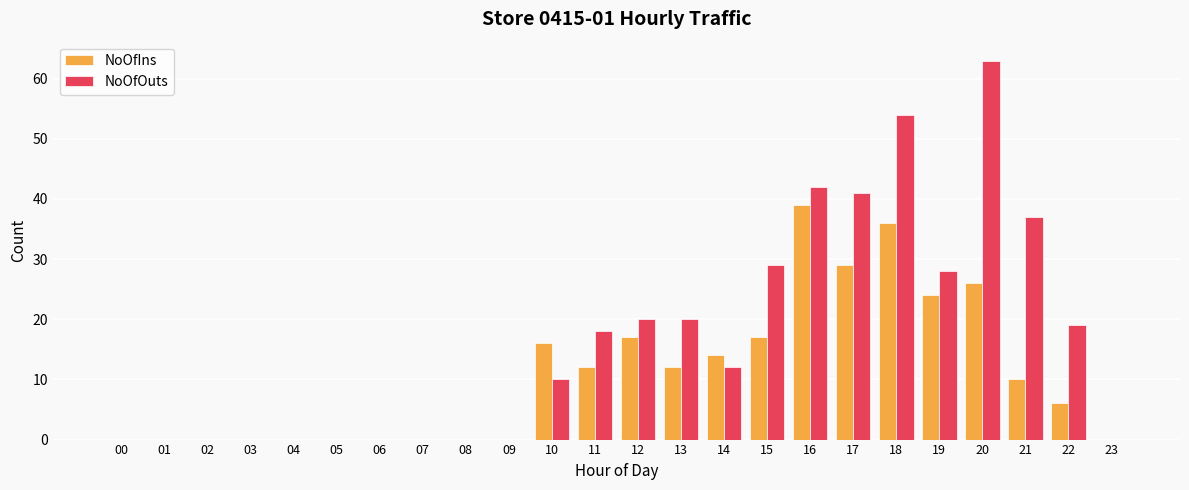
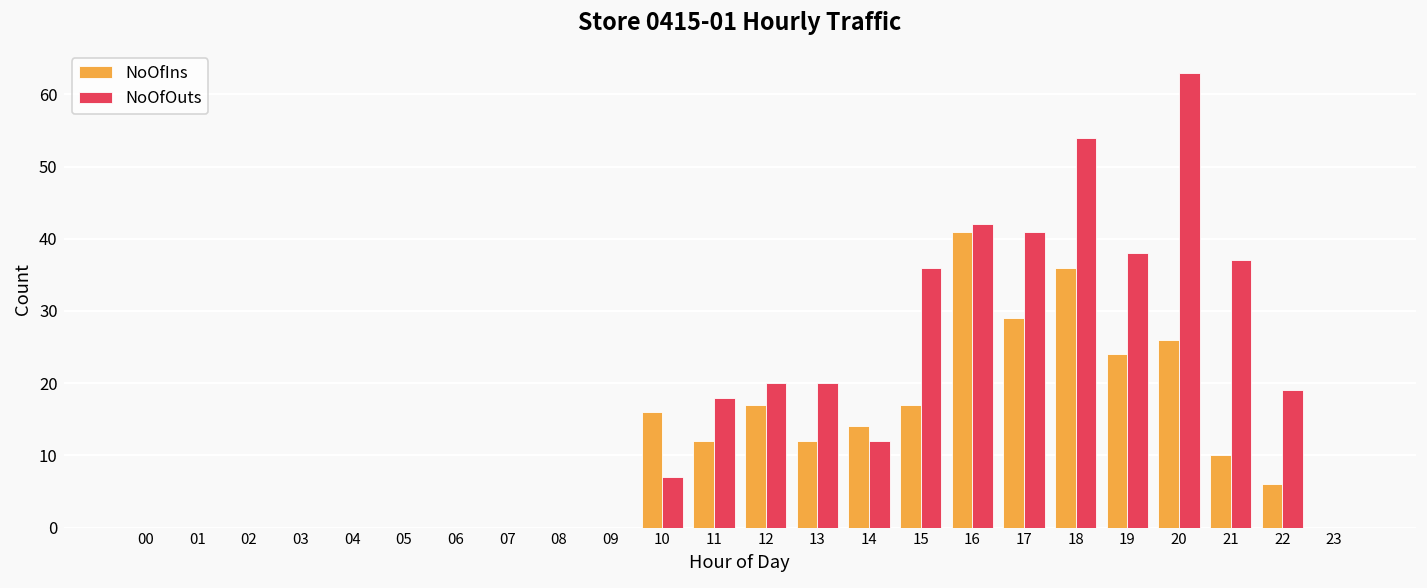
NoOfOuts, 10: 10 -> 7
NoOfOuts, 15: 29 -> 36
NoOfIns, 16: 39 -> 41
NoOfOuts, 19: 28 -> 38
